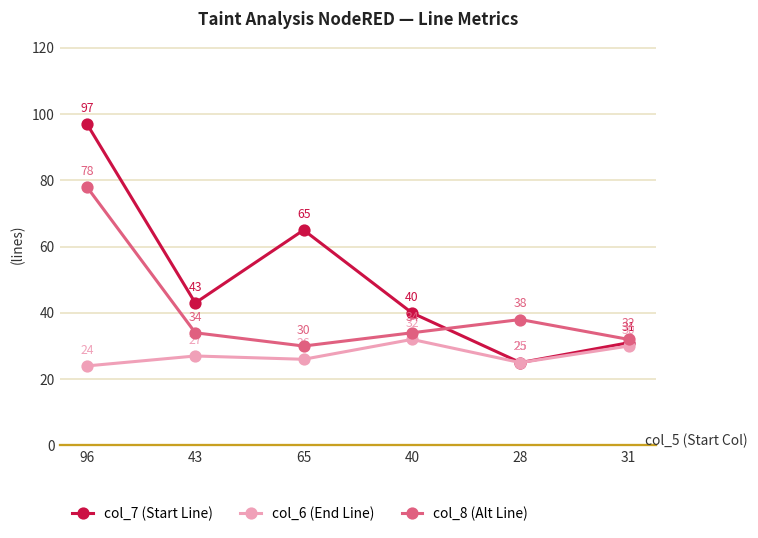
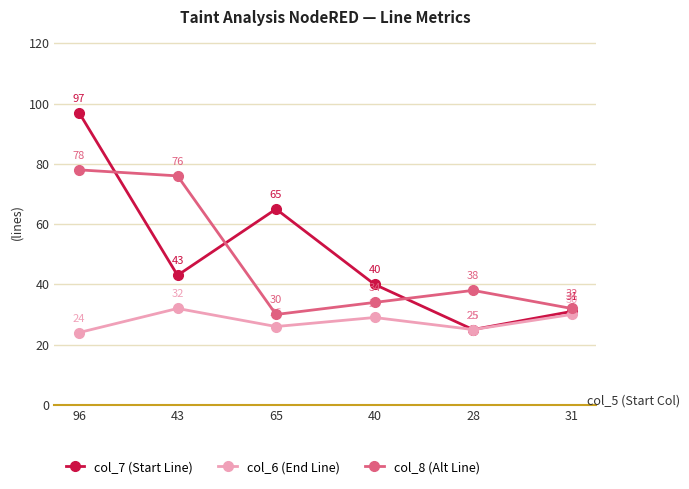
col_6 (End Line), 43: 27 -> 32
col_8 (Alt Line), 43: 34 -> 76
col_6 (End Line), 40: 32 -> 29
